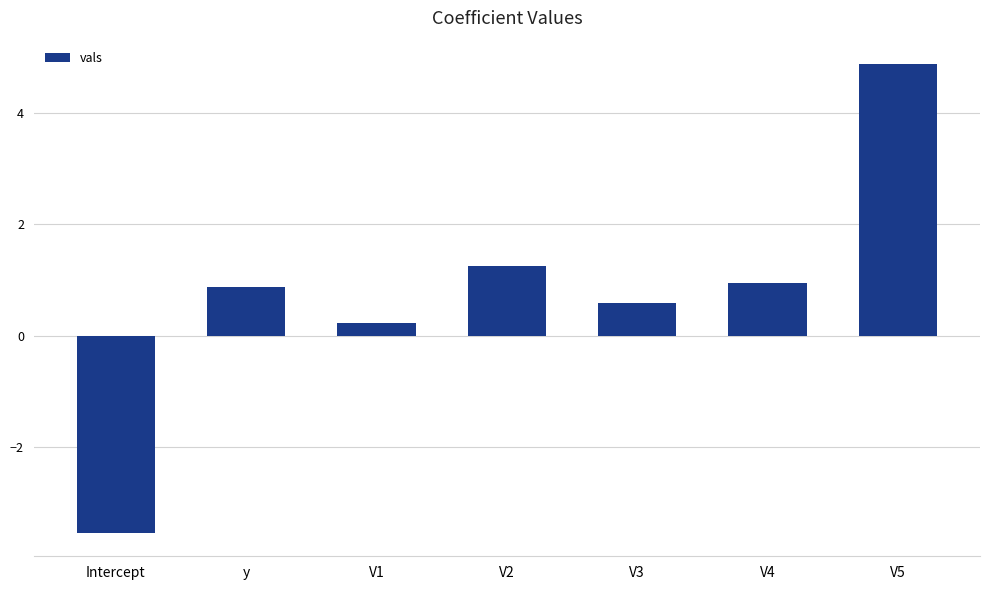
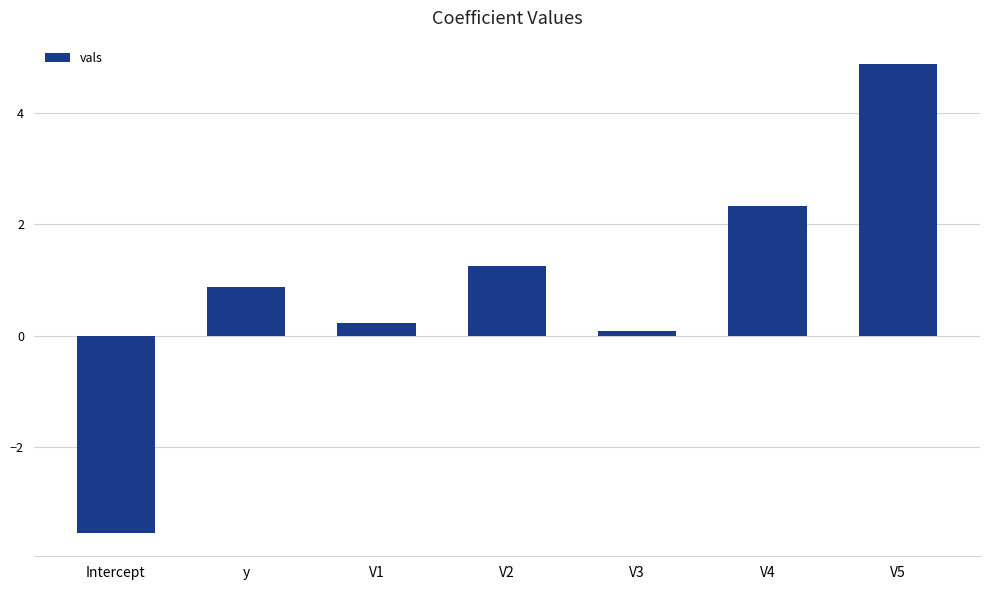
V3: 0.6 -> 0.1
V4: 1.0 -> 2.3
